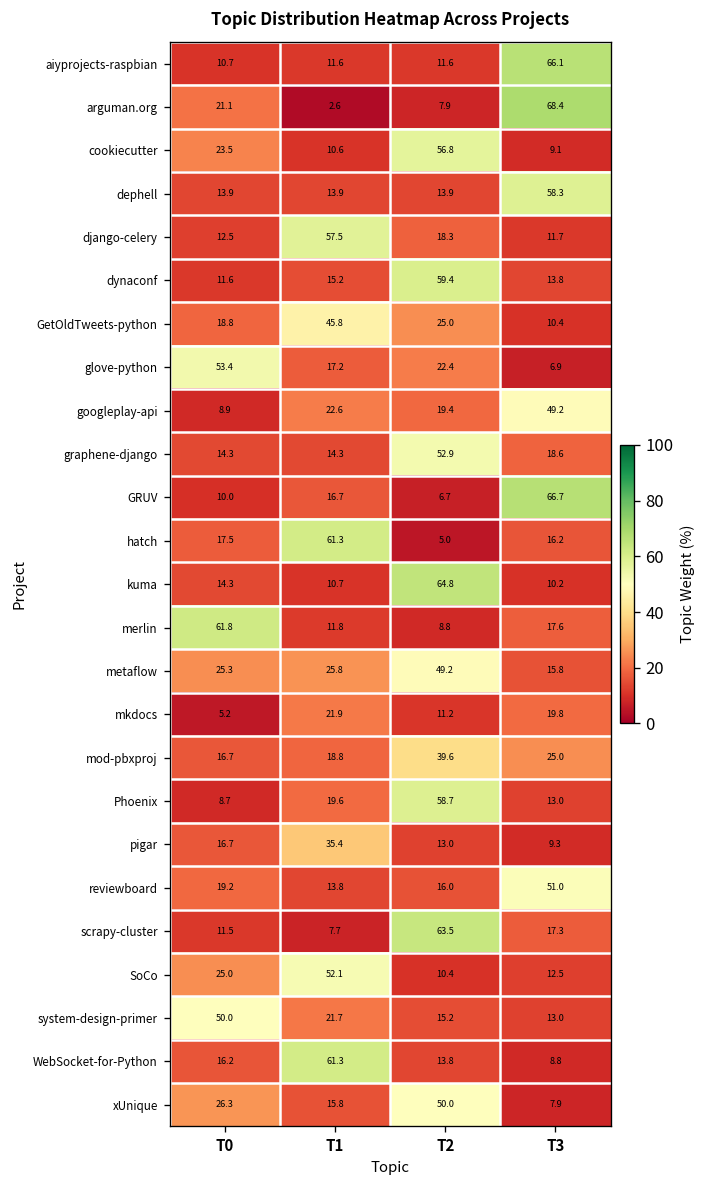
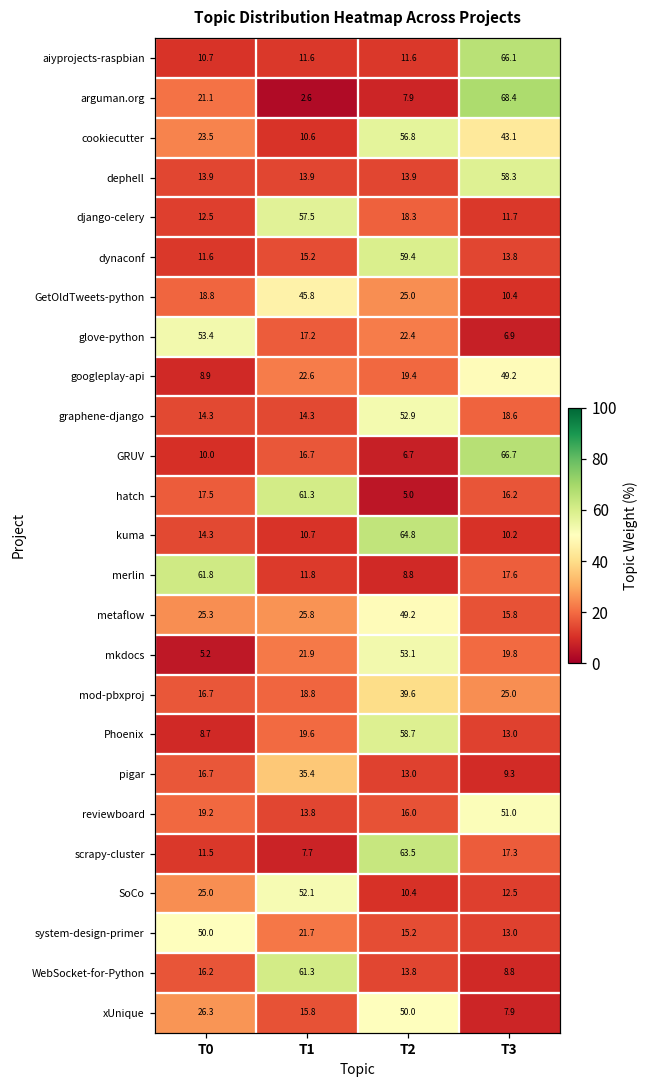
cookiecutter, T3: 9.1 -> 43.1
mkdocs, T2: 11.2 -> 53.1
